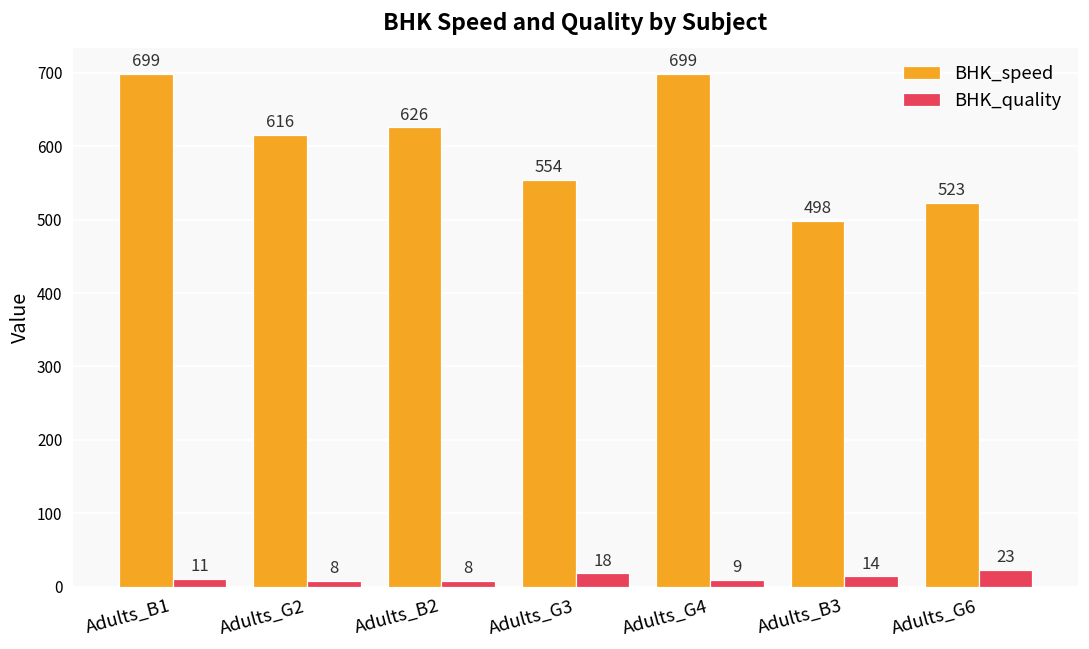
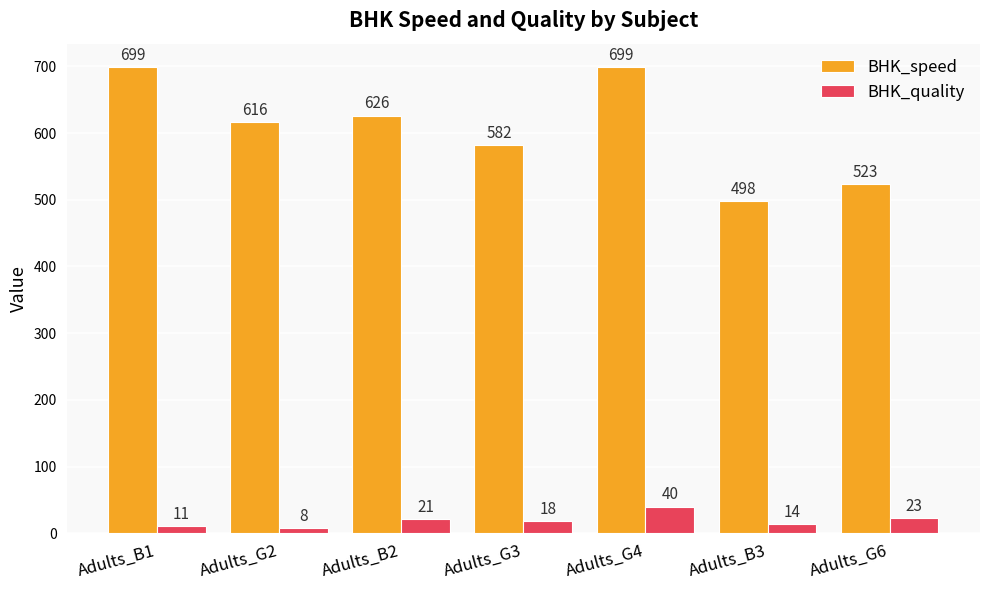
BHK_quality, Adults_B2: 8 -> 21
BHK_speed, Adults_G3: 554 -> 582
BHK_quality, Adults_G4: 9 -> 40
